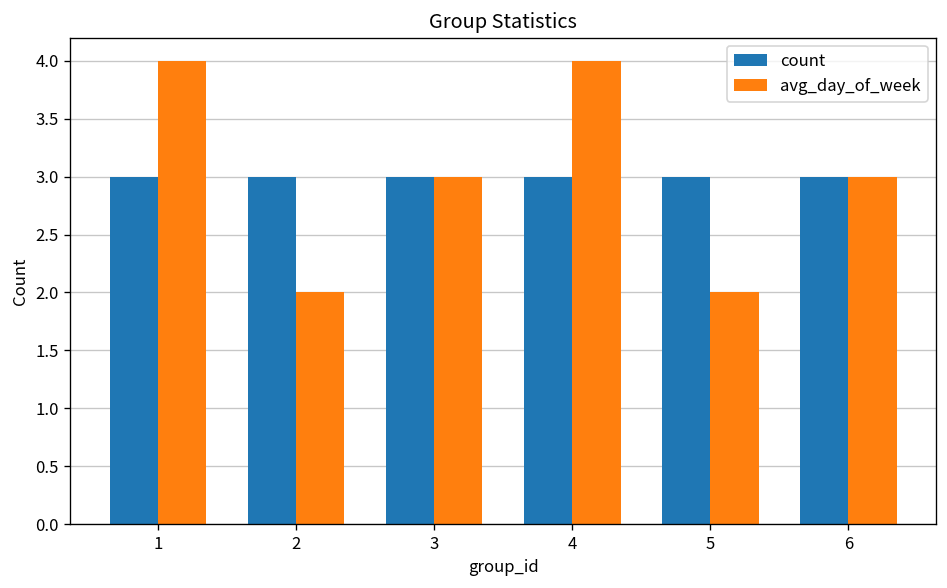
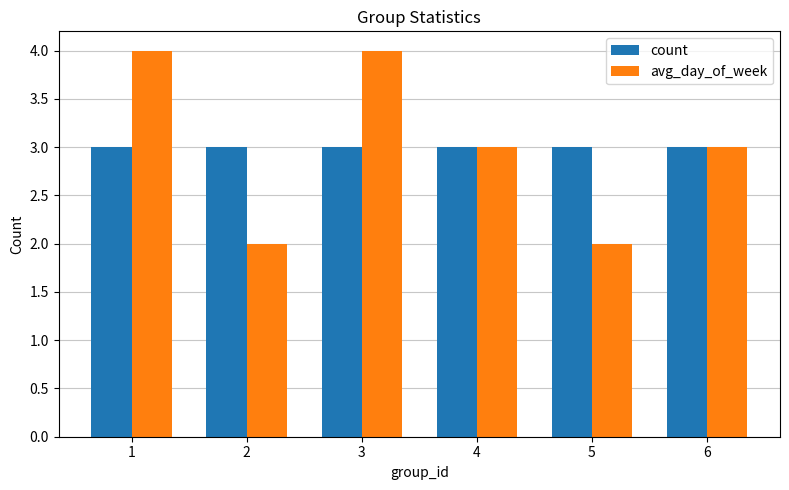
avg_day_of_week, 3: 3 -> 4
avg_day_of_week, 4: 4 -> 3
